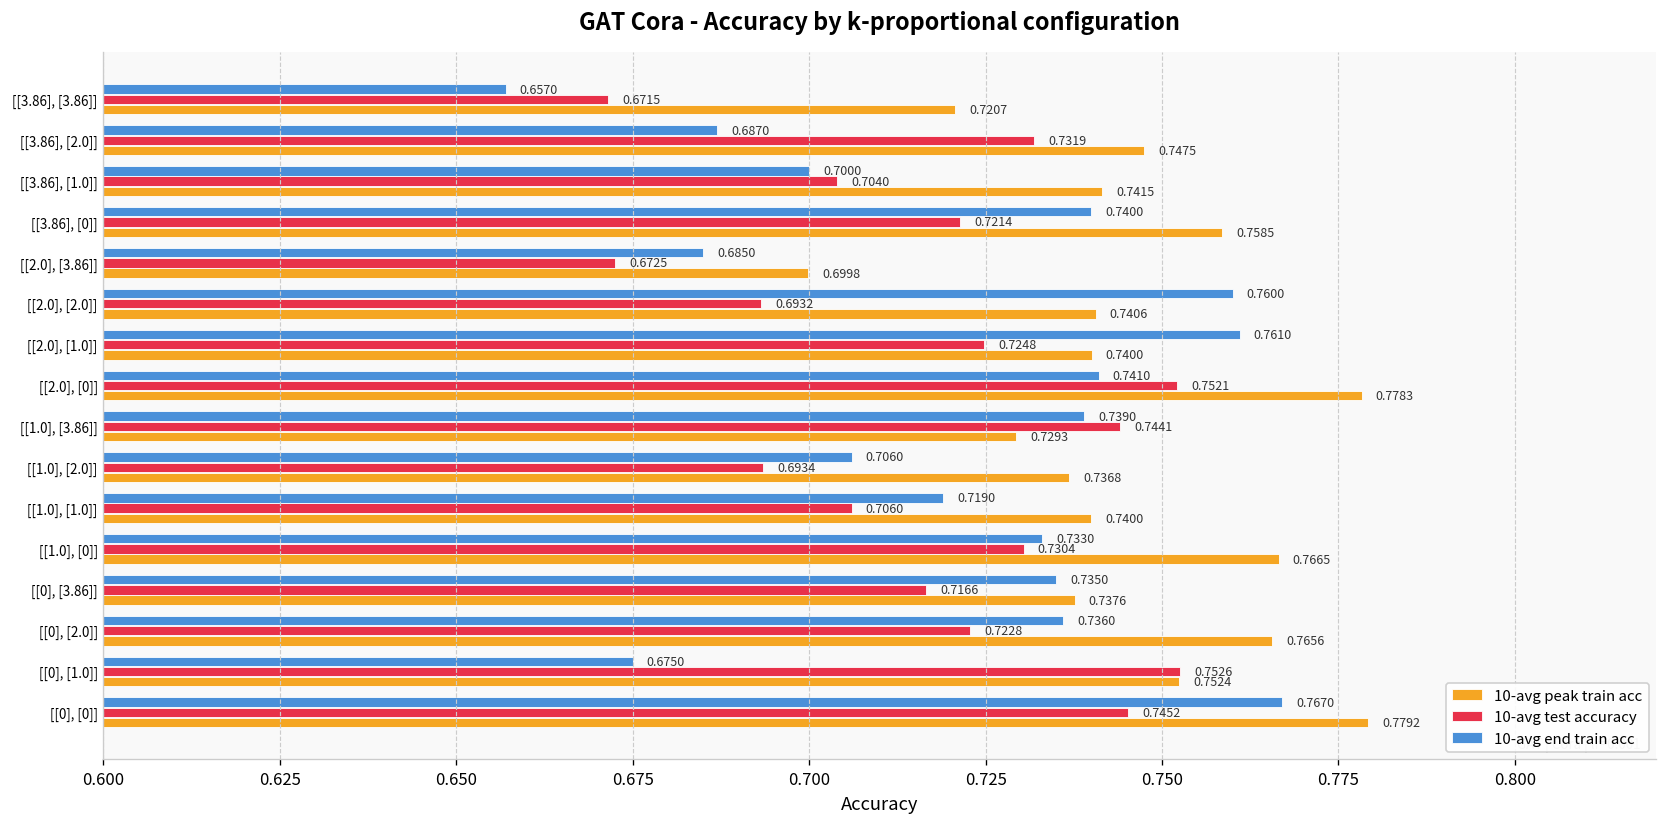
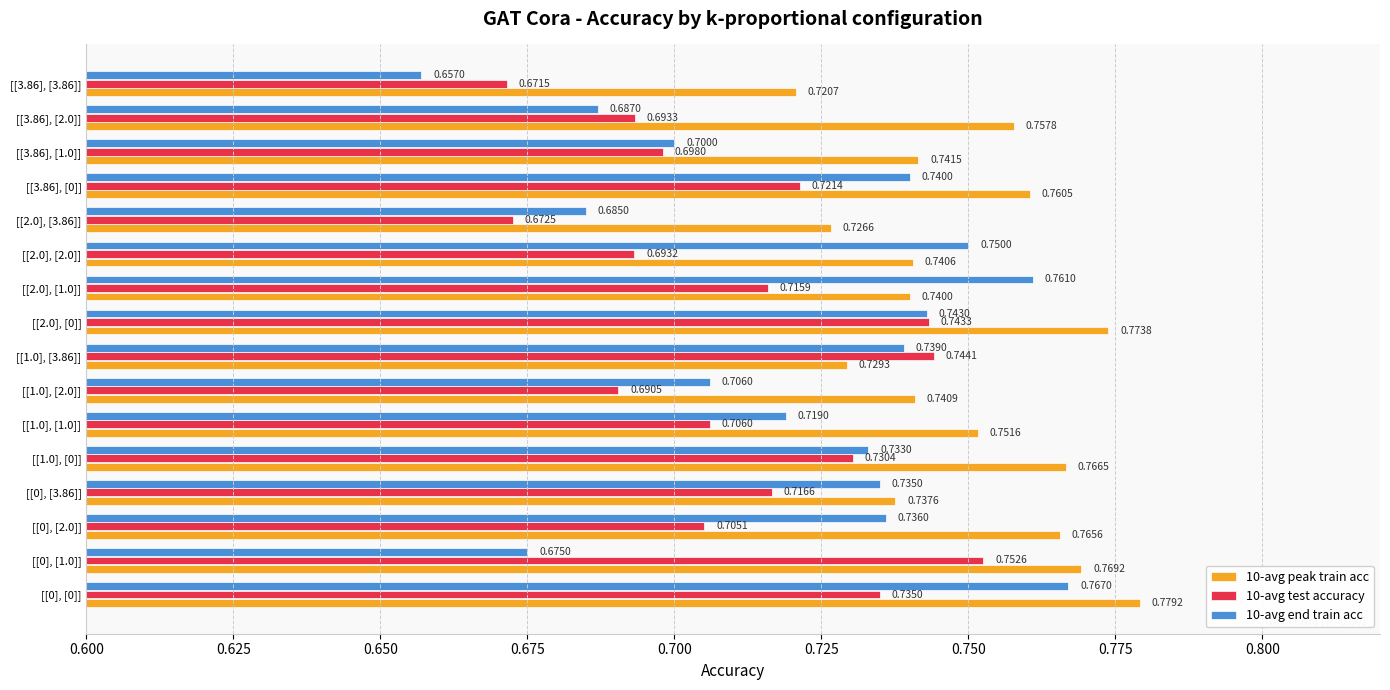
10-avg test accuracy, [[3.86], [2.0]]: 0.7319 -> 0.6933
10-avg peak train acc, [[3.86], [2.0]]: 0.7475 -> 0.7578
10-avg test accuracy, [[3.86], [1.0]]: 0.7040 -> 0.6980
10-avg peak train acc, [[3.86], [0]]: 0.7585 -> 0.7605
10-avg peak train acc, [[2.0], [3.86]]: 0.6998 -> 0.7266
10-avg end train acc, [[2.0], [2.0]]: 0.7600 -> 0.7500
10-avg test accuracy, [[2.0], [1.0]]: 0.7248 -> 0.7159
10-avg end train acc, [[2.0], [0]]: 0.7410 -> 0.7430
10-avg test accuracy, [[2.0], [0]]: 0.7521 -> 0.7433
10-avg peak train acc, [[2.0], [0]]: 0.7783 -> 0.7738
10-avg test accuracy, [[1.0], [2.0]]: 0.6934 -> 0.6905
10-avg peak train acc, [[1.0], [2.0]]: 0.7368 -> 0.7409
10-avg peak train acc, [[1.0], [1.0]]: 0.7400 -> 0.7516
10-avg test accuracy, [[0], [2.0]]: 0.7228 -> 0.7051
10-avg peak train acc, [[0], [1.0]]: 0.7524 -> 0.7692
10-avg test accuracy, [[0], [0]]: 0.7452 -> 0.7350
